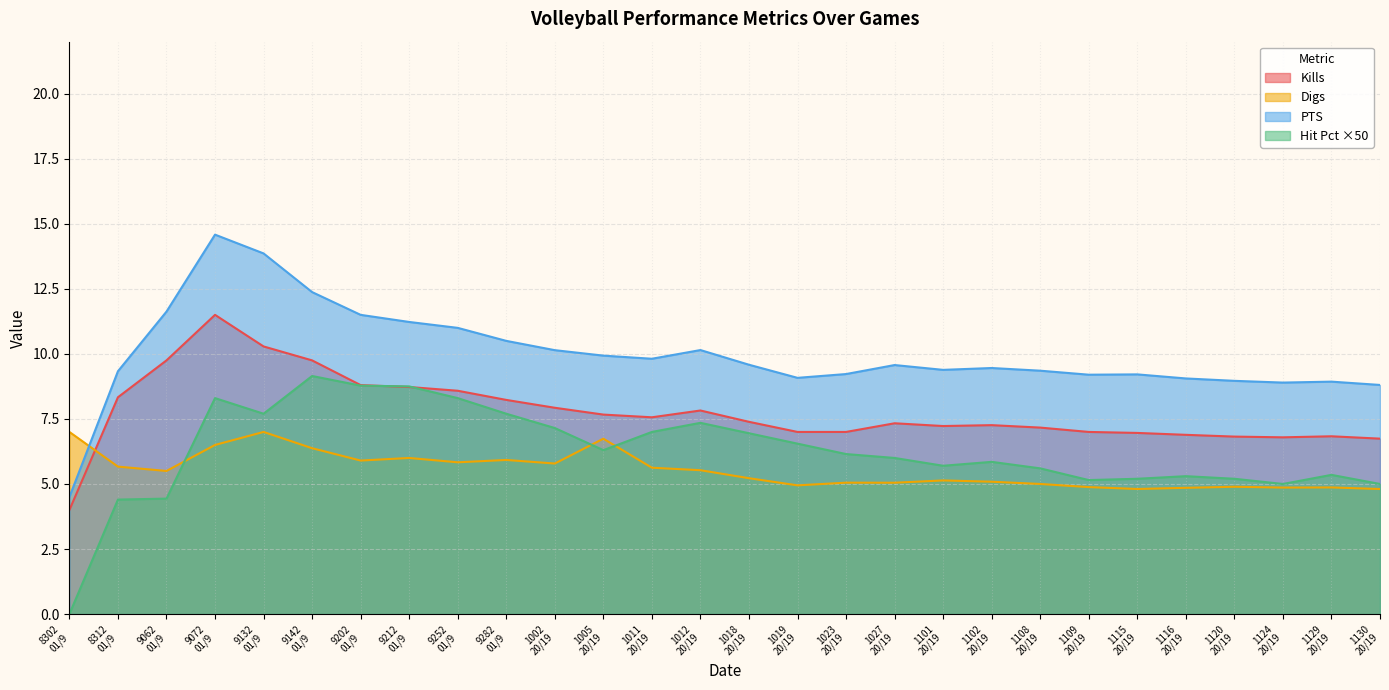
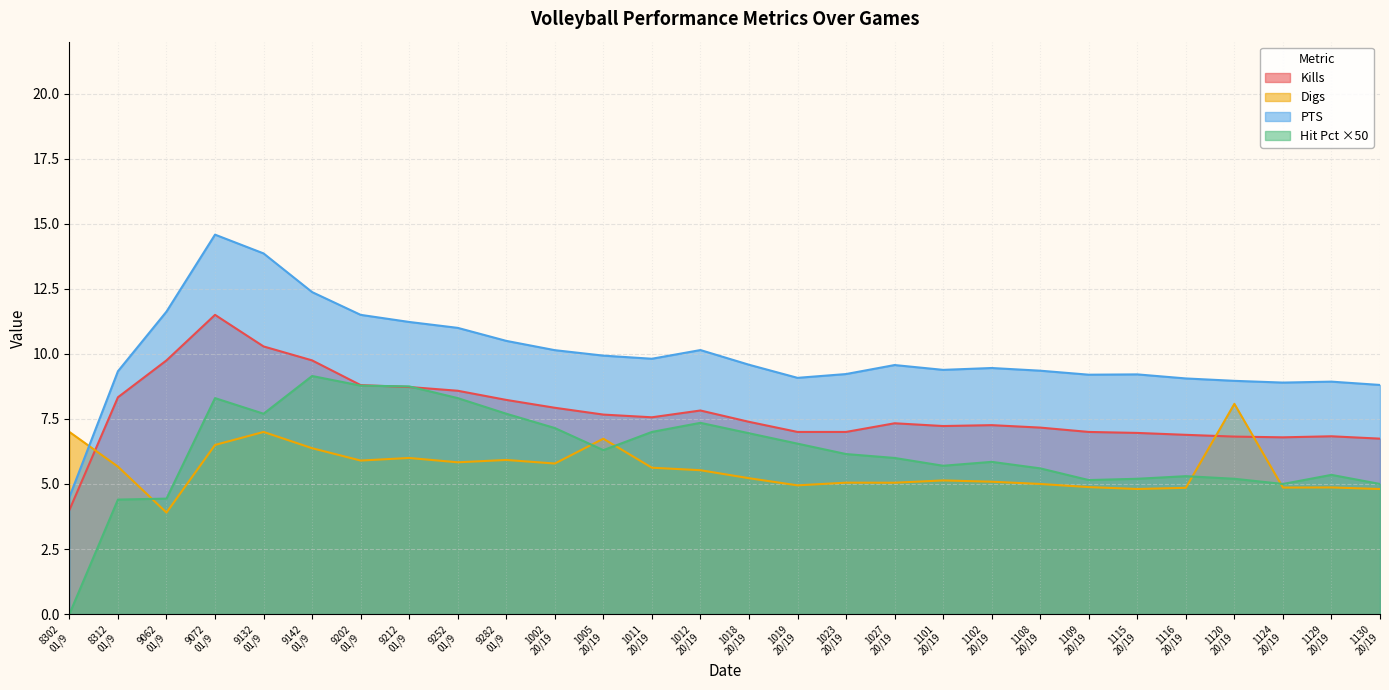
Digs, 9062 01/9: 5.5 -> 3.9
Digs, 1120 20/19: 4.9 -> 8.1
